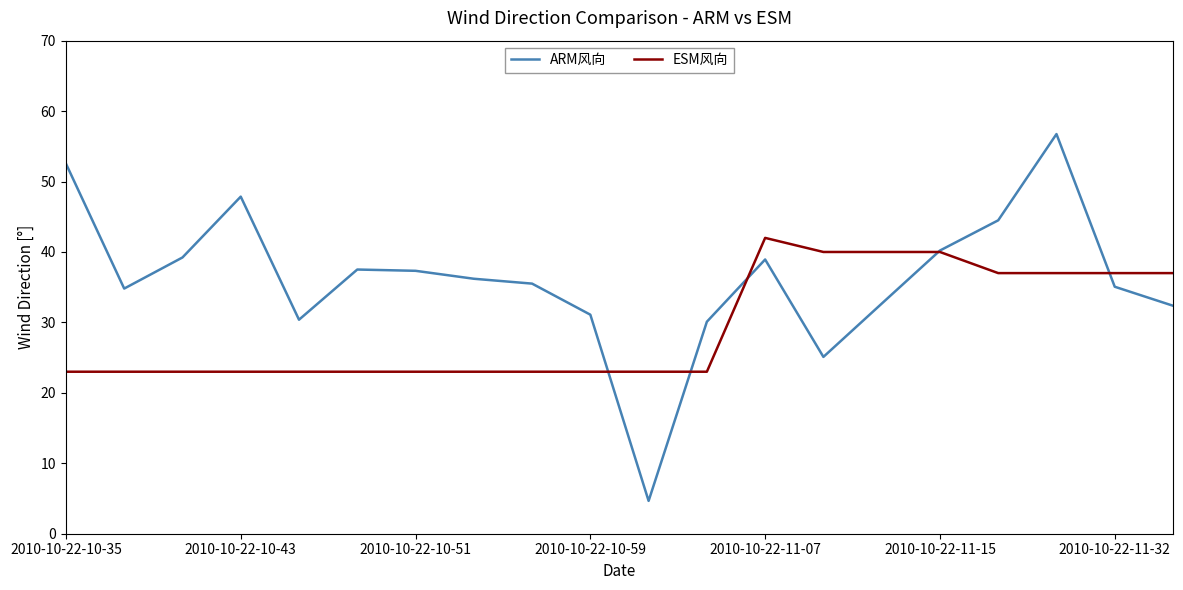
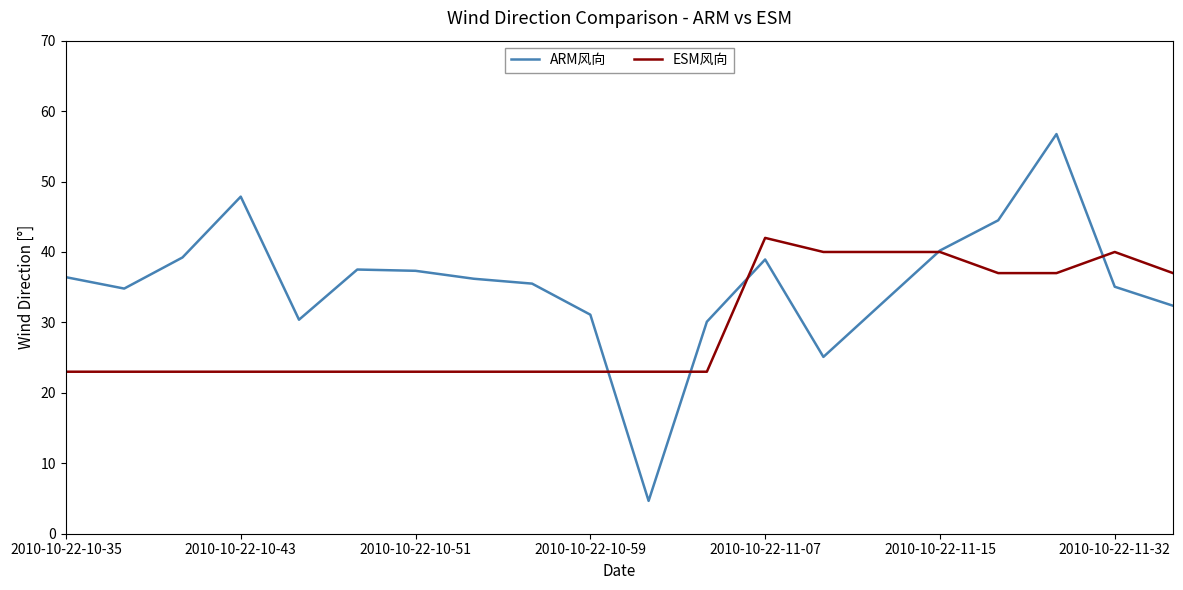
ARM风向, 2010-10-22-10-35: 53 -> 36
ESM风向, 2010-10-22-11-32: 37 -> 40
